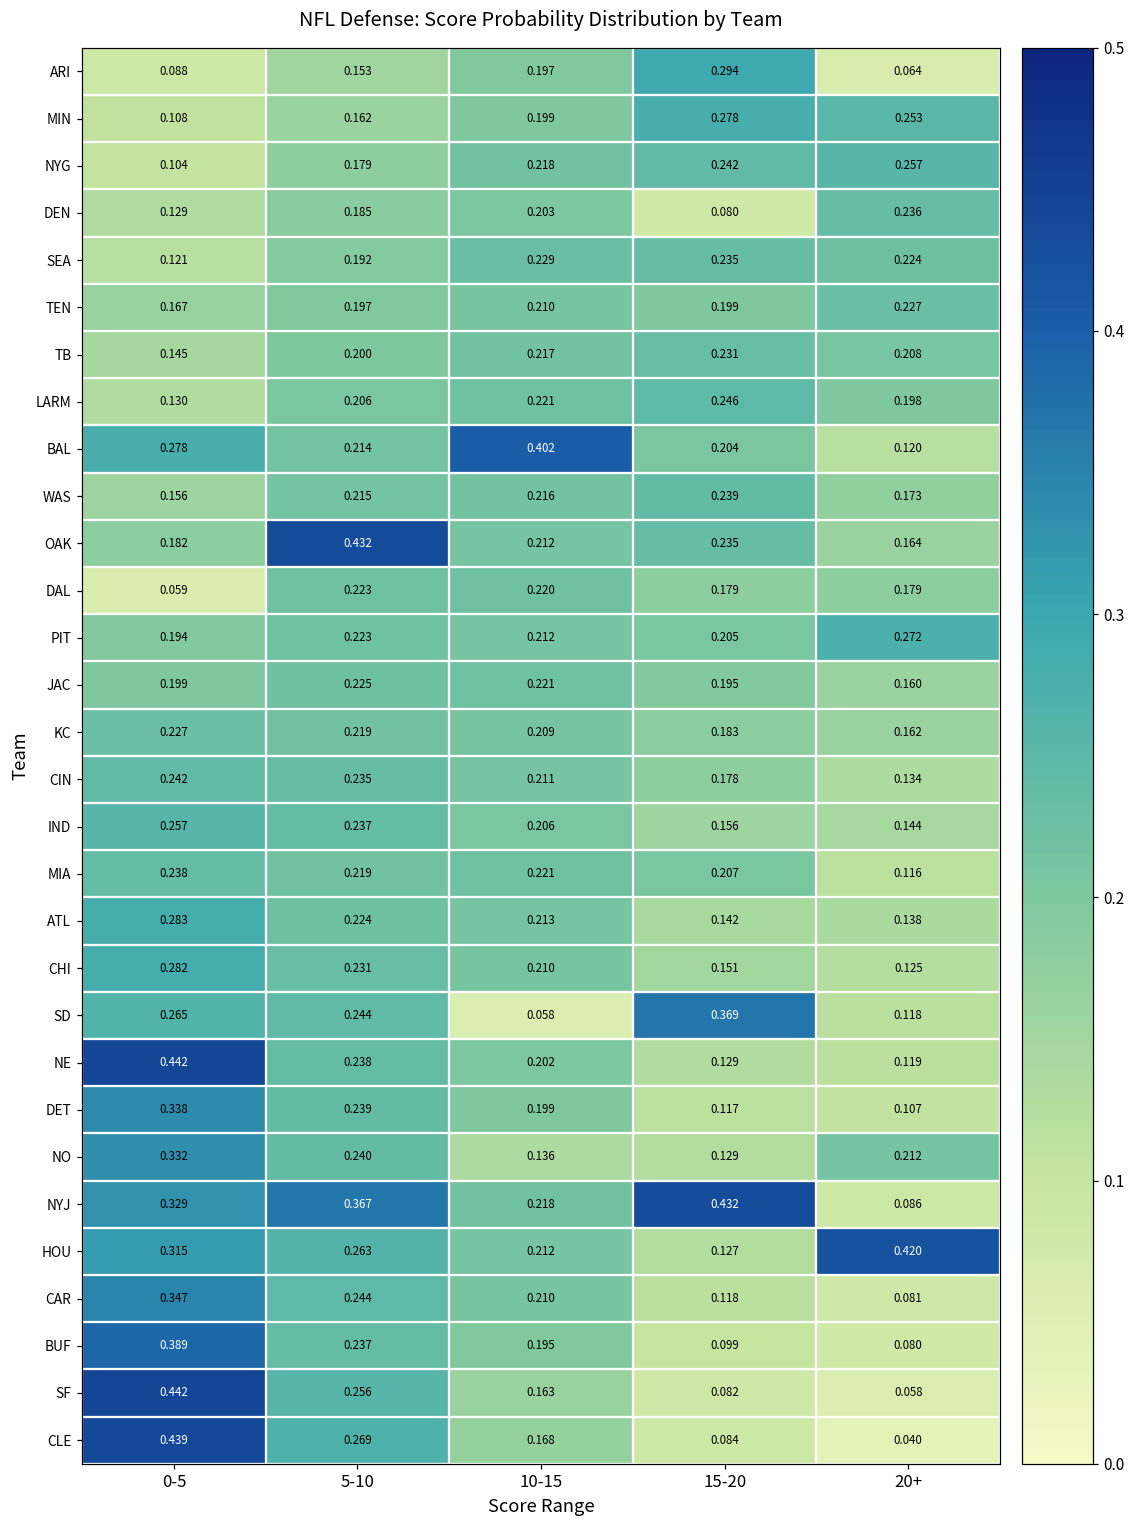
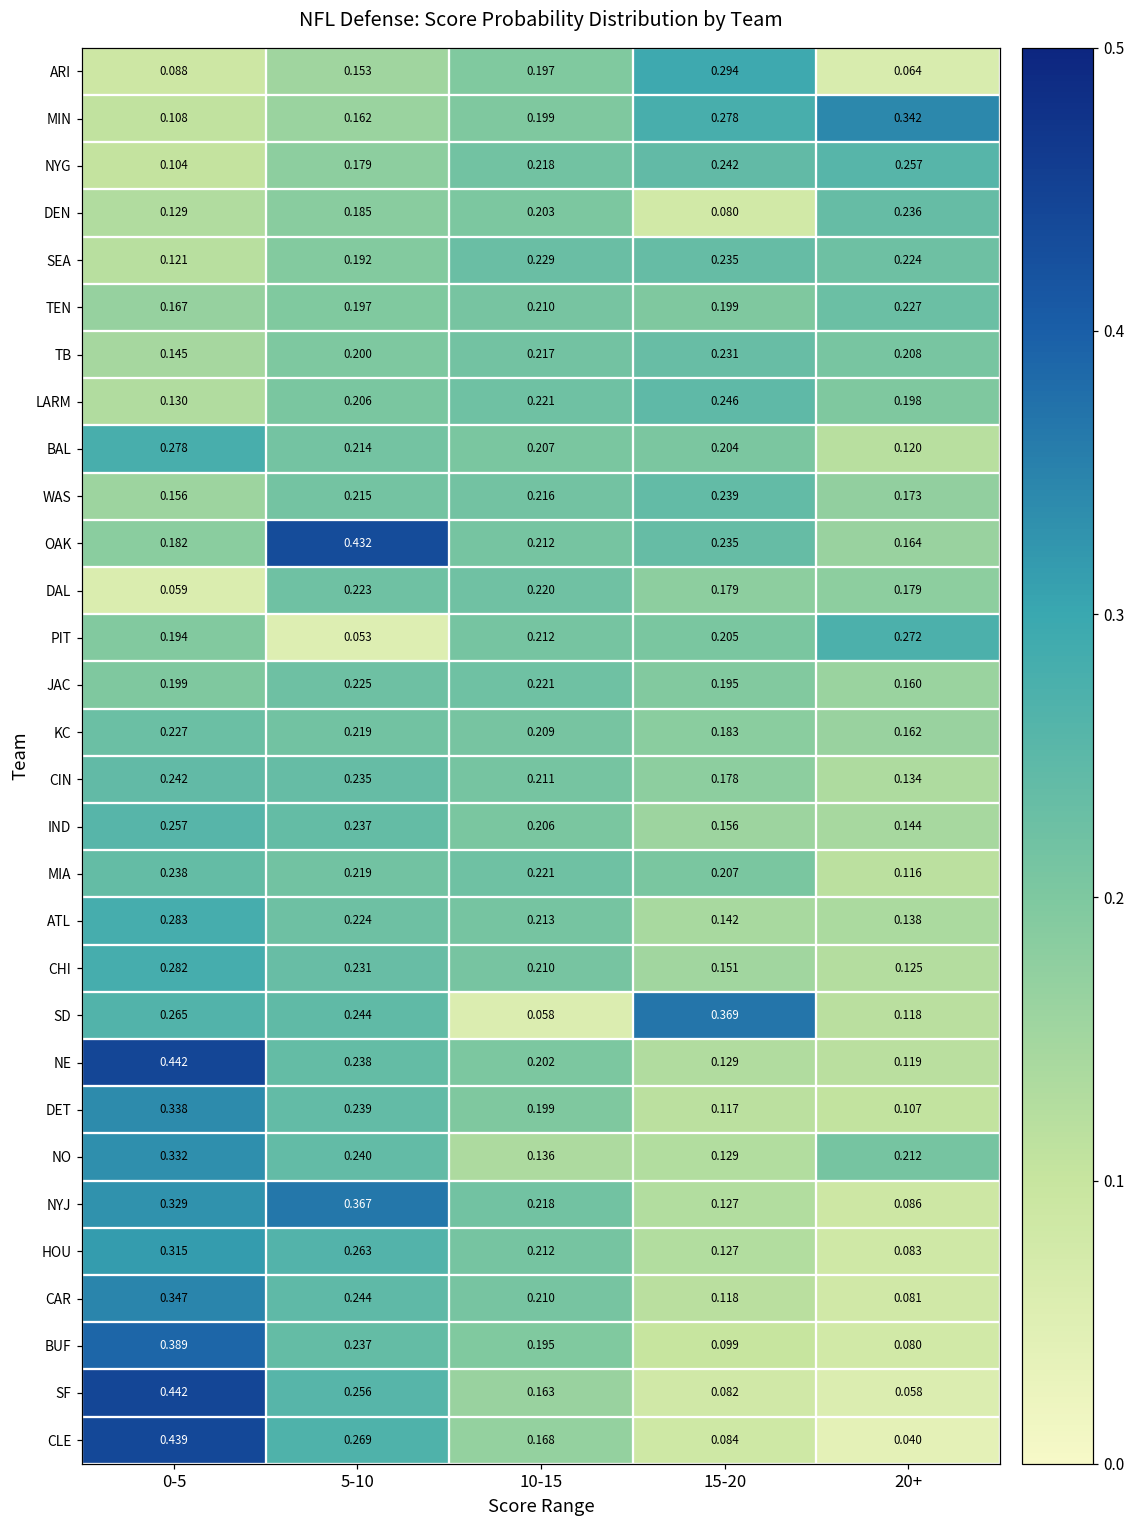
MIN, 20+: 0.253 -> 0.342
BAL, 10-15: 0.402 -> 0.207
PIT, 5-10: 0.223 -> 0.053
NYJ, 15-20: 0.432 -> 0.127
HOU, 20+: 0.420 -> 0.083
